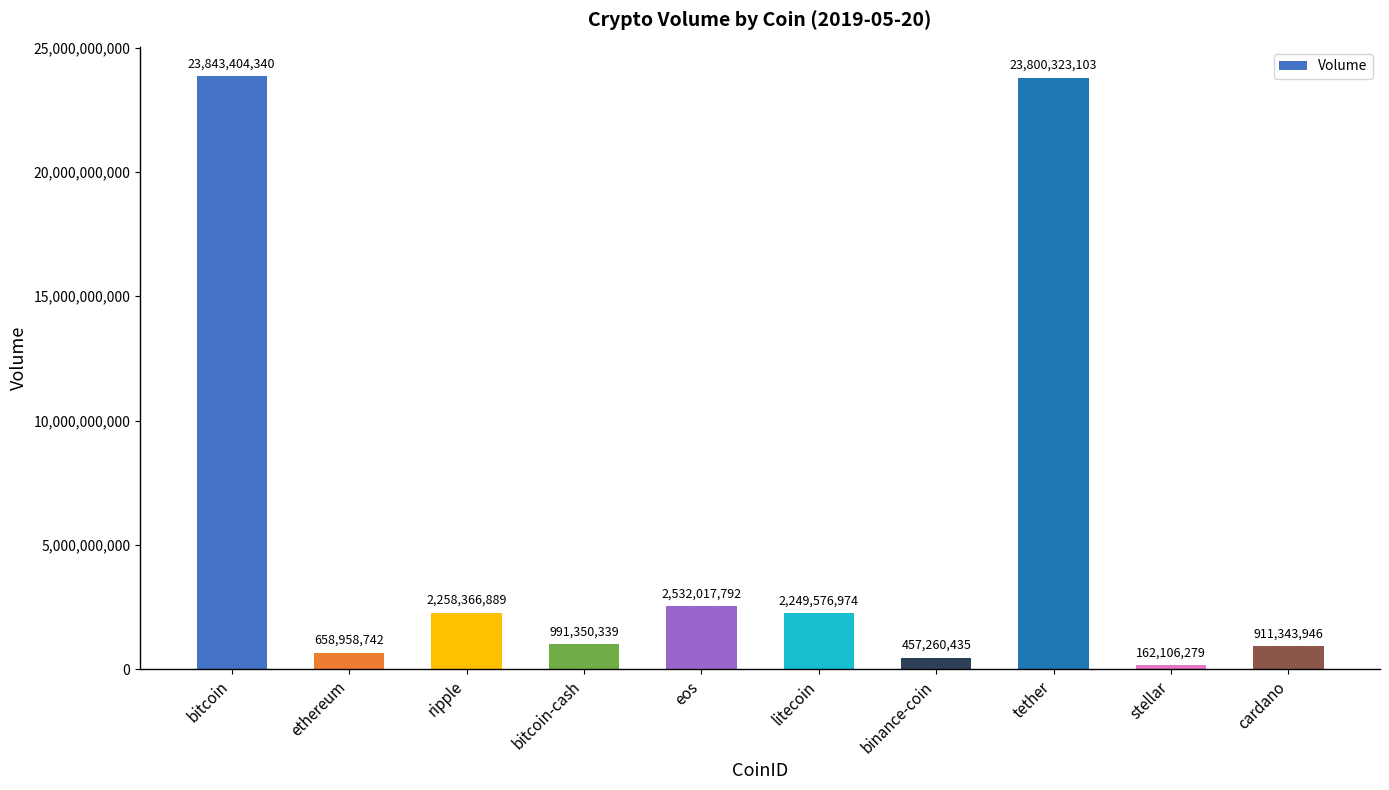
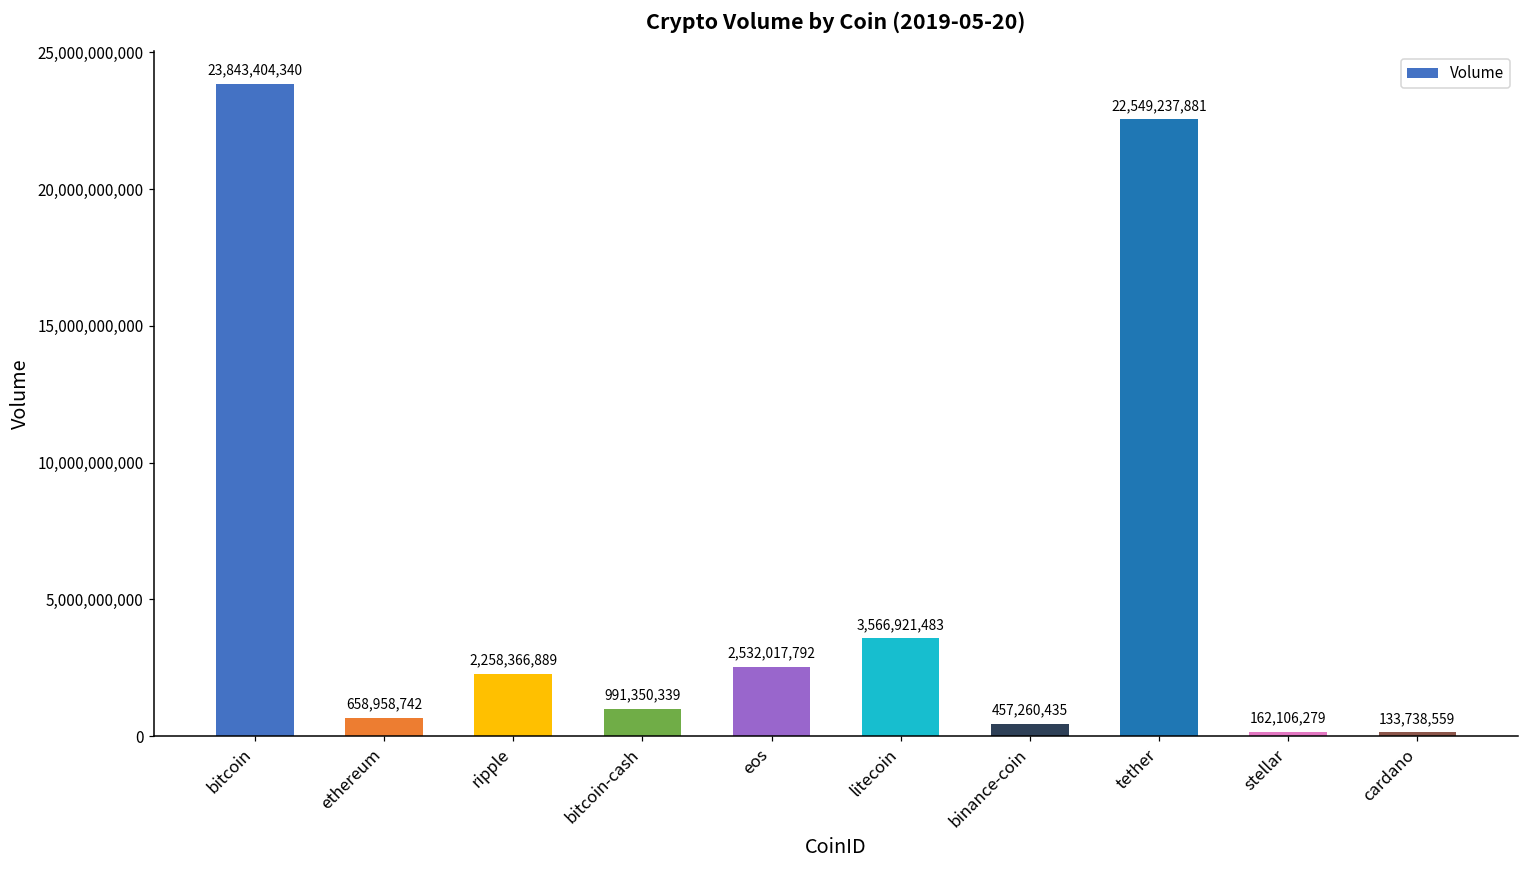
litecoin: 2,249,576,974 -> 3,566,921,483
tether: 23,800,323,103 -> 22,549,237,881
cardano: 911,343,946 -> 133,738,559
